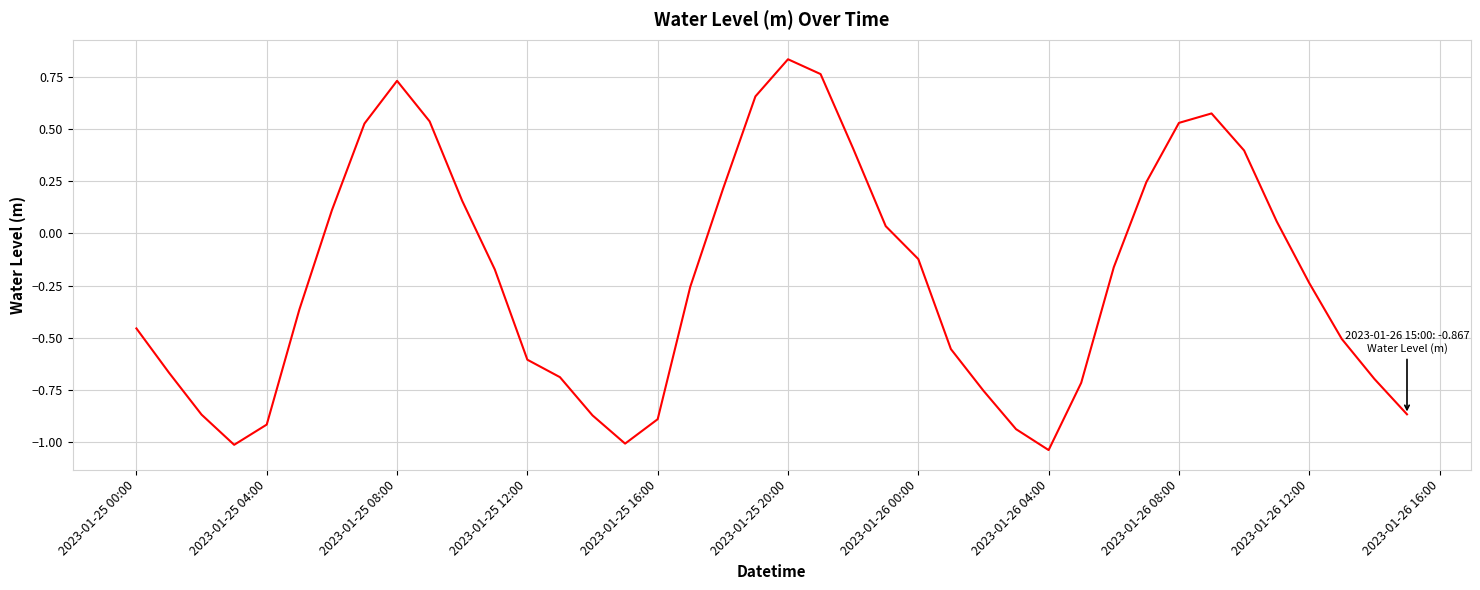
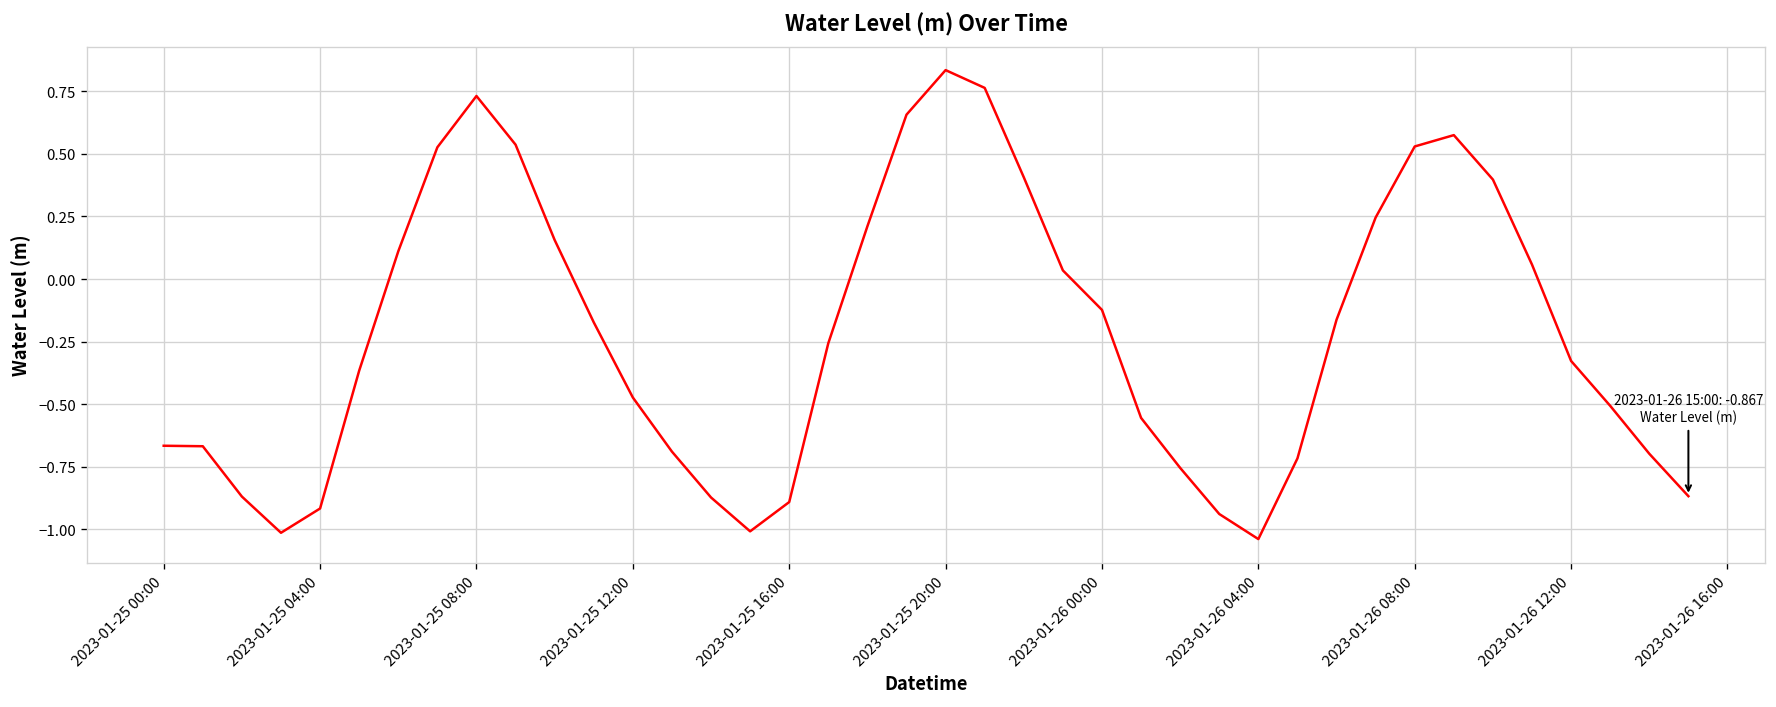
2023-01-25 00:00: -0.46 -> -0.67
2023-01-25 12:00: -0.61 -> -0.47
2023-01-26 12:00: -0.24 -> -0.33
